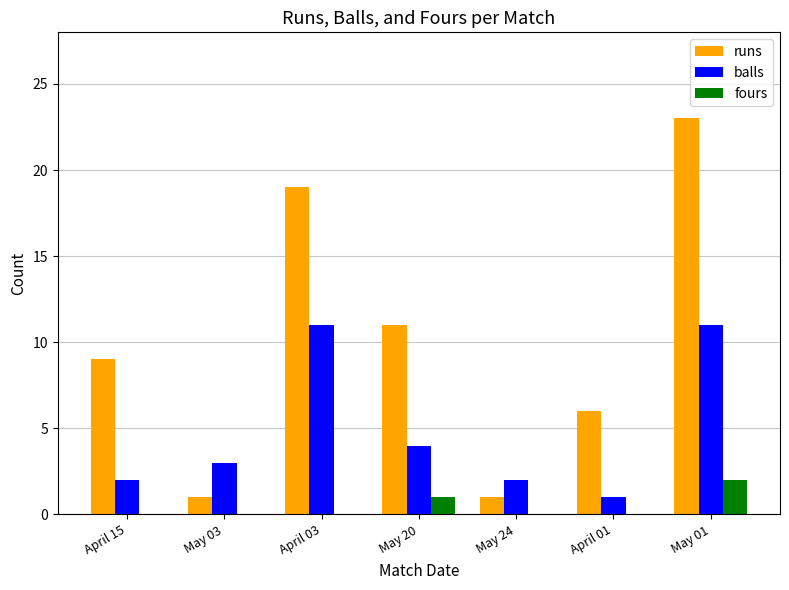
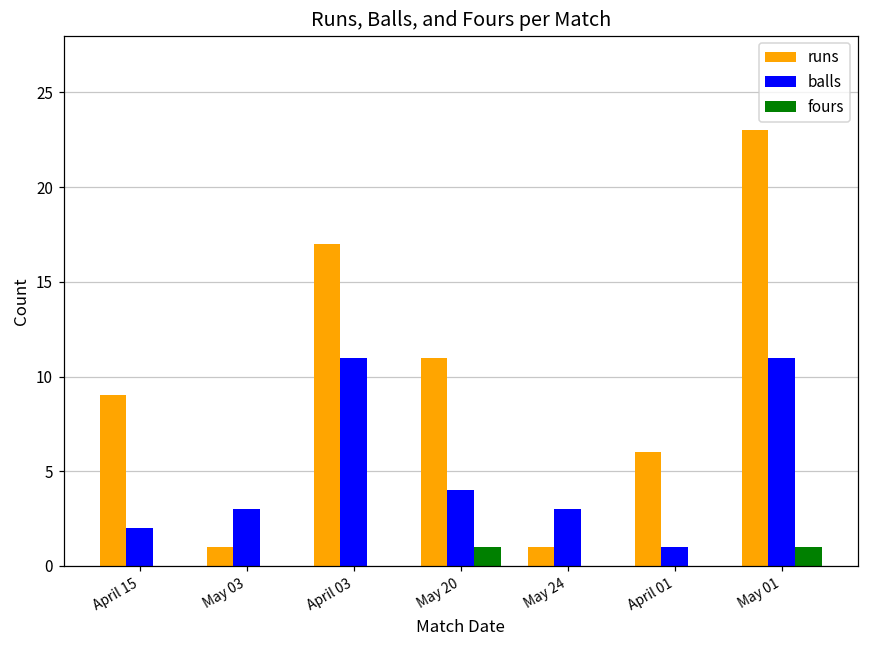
runs, April 03: 19 -> 17
balls, May 24: 2 -> 3
fours, May 01: 2 -> 1
